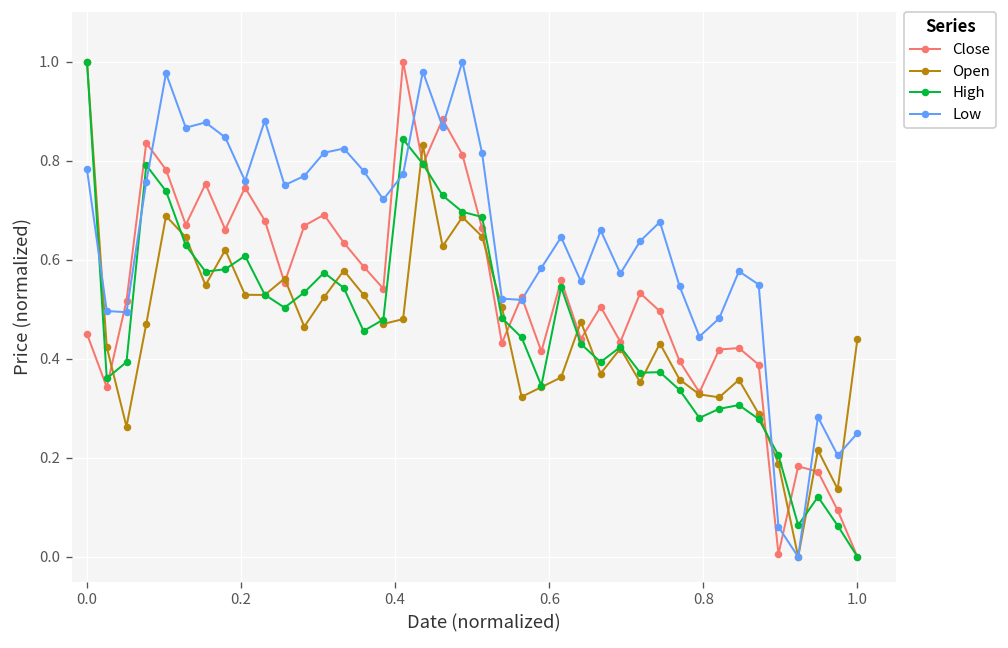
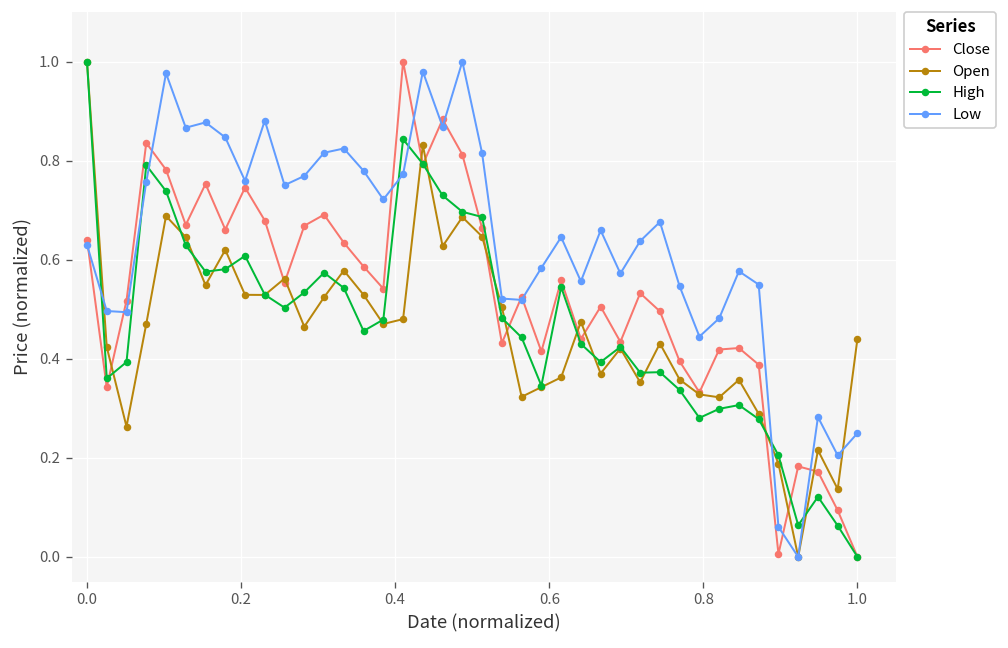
Close, 0.0: 0.45 -> 0.64
Low, 0.0: 0.78 -> 0.63
